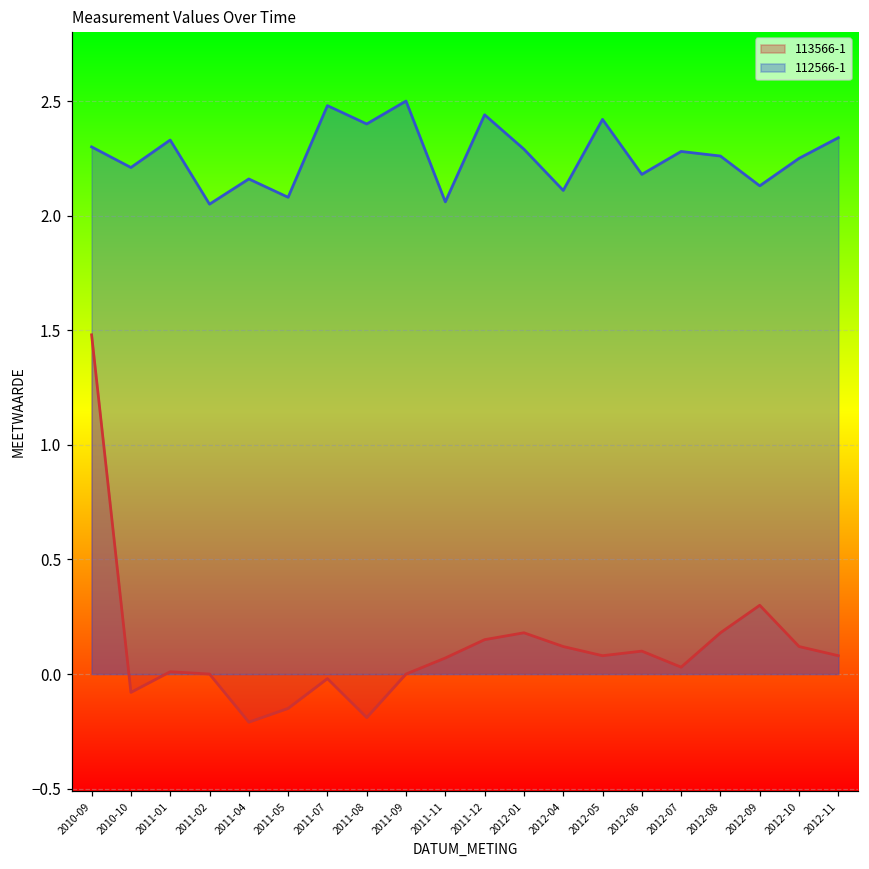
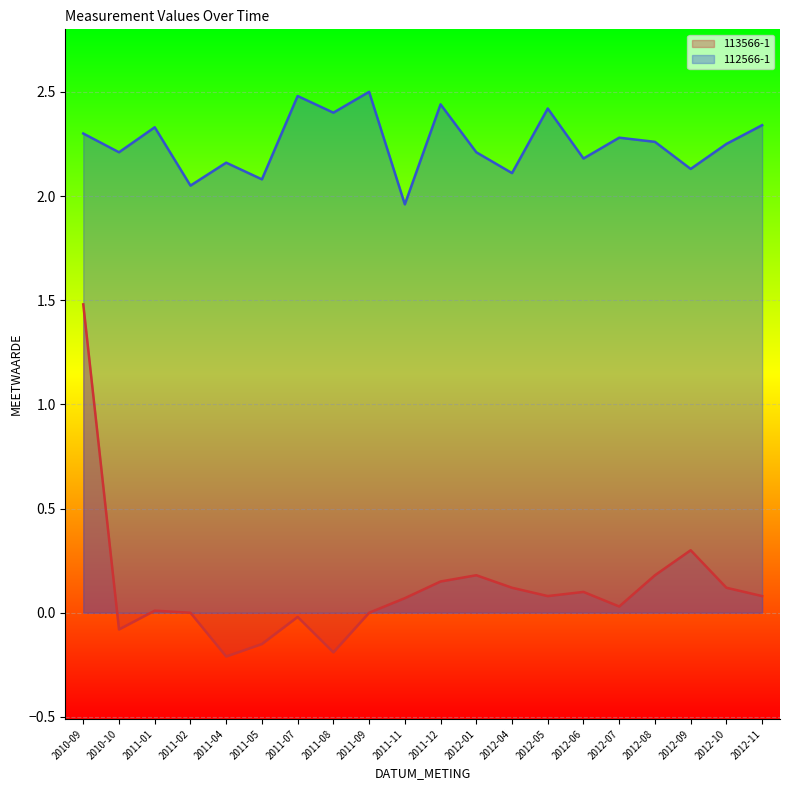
112566-1, 2011-11: 2.06 -> 1.96
112566-1, 2012-01: 2.29 -> 2.21
